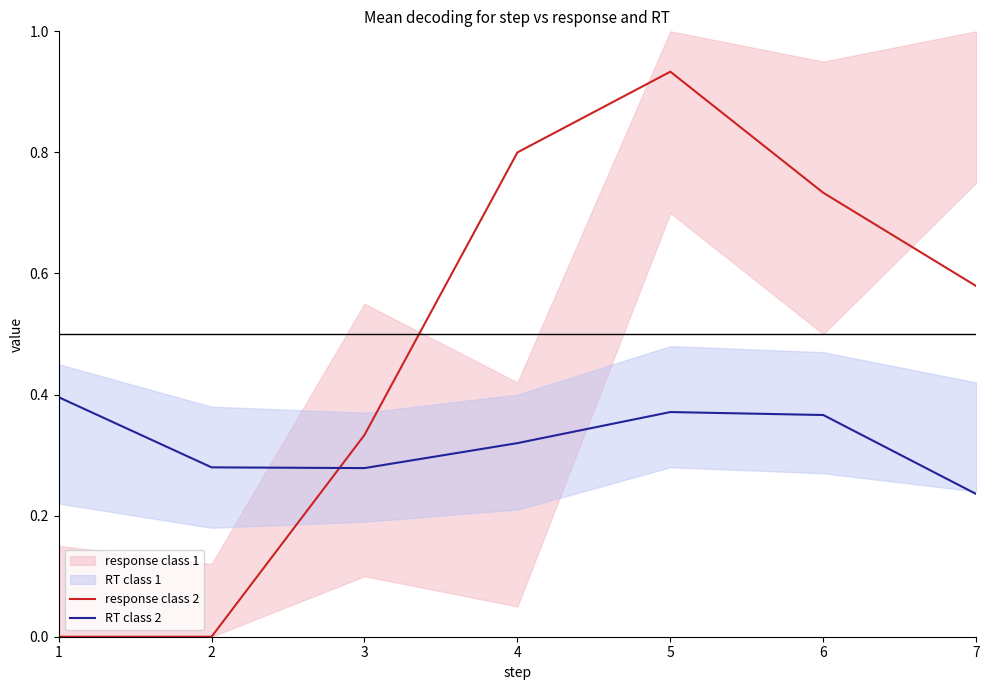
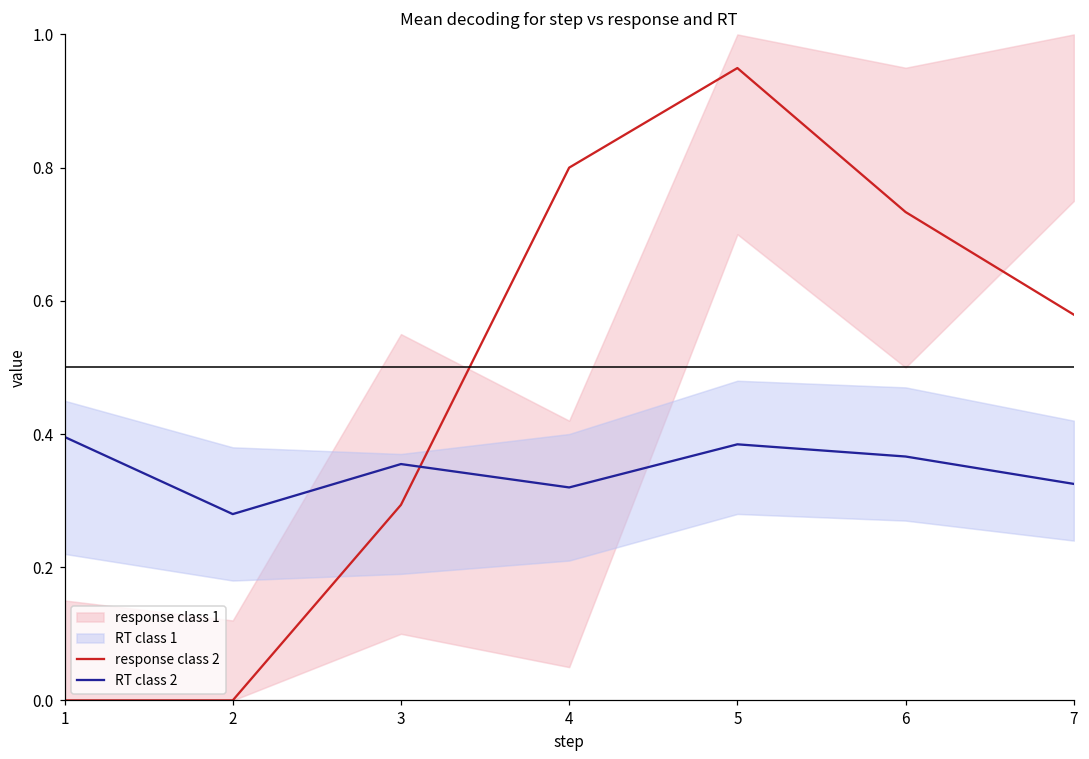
response class 2, 3: 0.33 -> 0.29
RT class 2, 3: 0.28 -> 0.35
response class 2, 5: 0.93 -> 0.95
RT class 2, 5: 0.37 -> 0.38
RT class 2, 7: 0.24 -> 0.33
